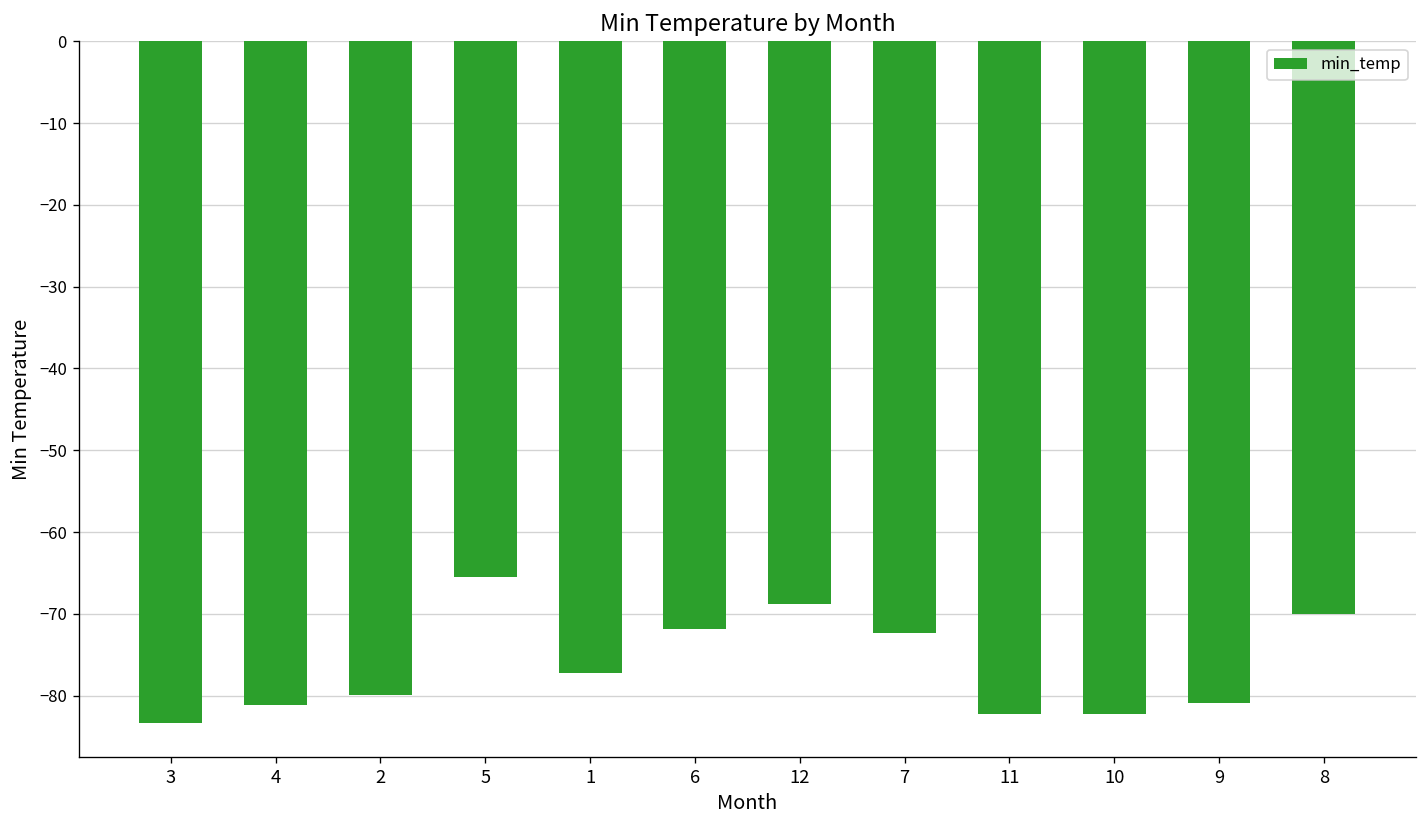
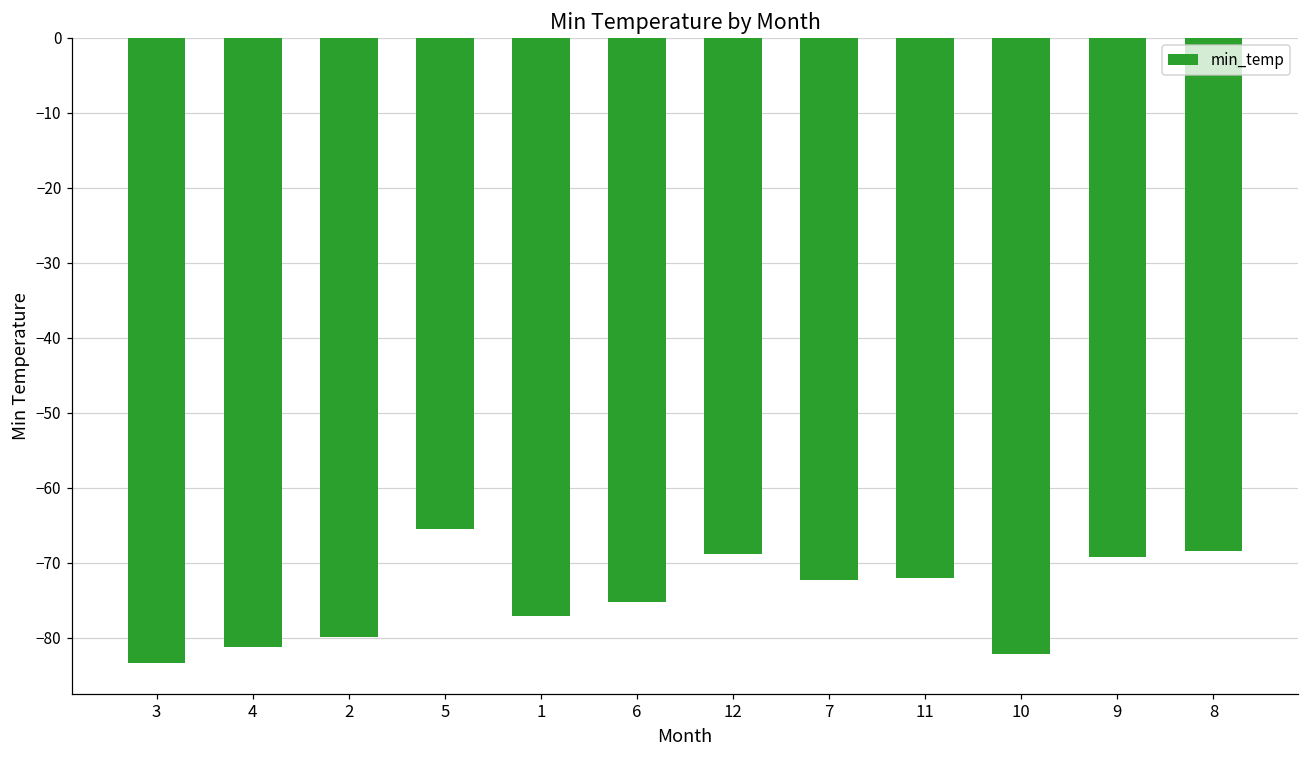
6: -72 -> -75
11: -82 -> -72
9: -81 -> -69
8: -70 -> -68
